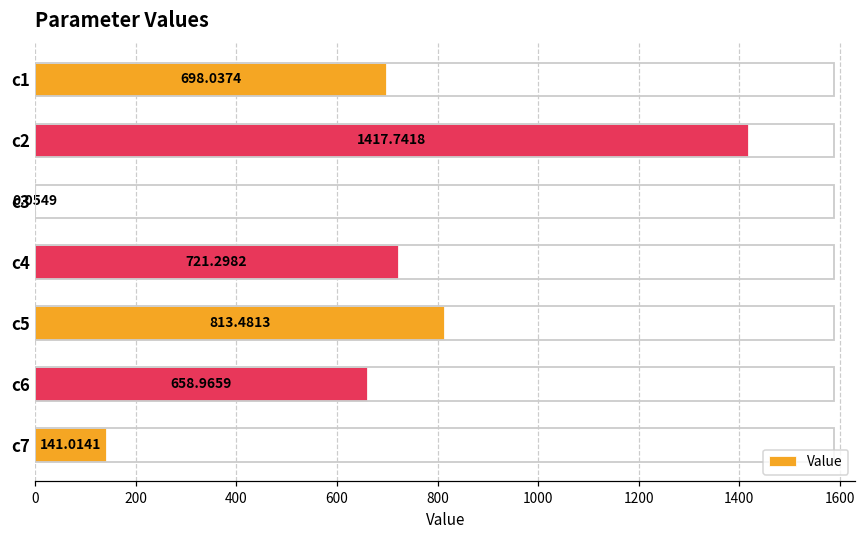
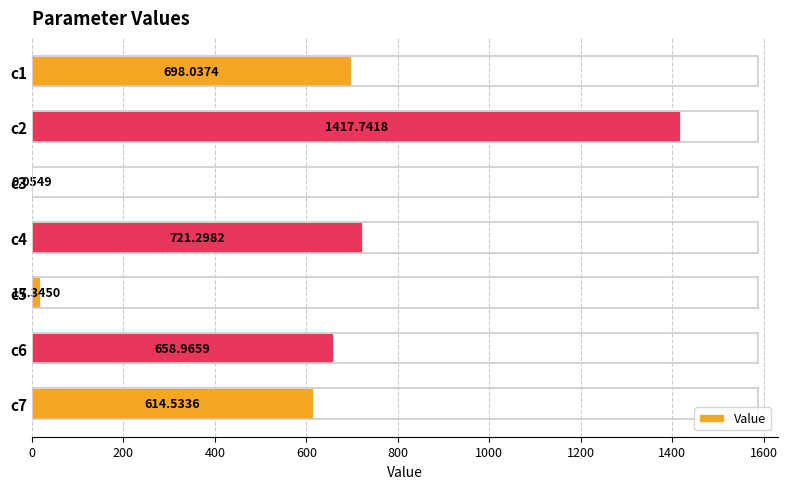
c5: 813.4813 -> 17.3450
c7: 141.0141 -> 614.5336
